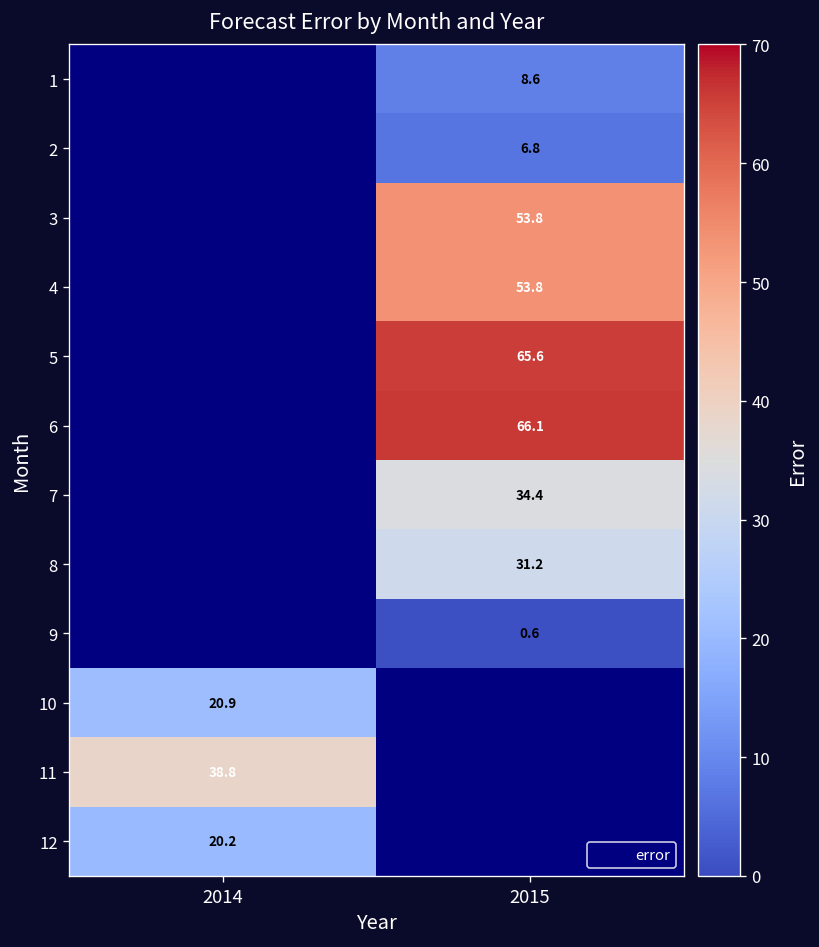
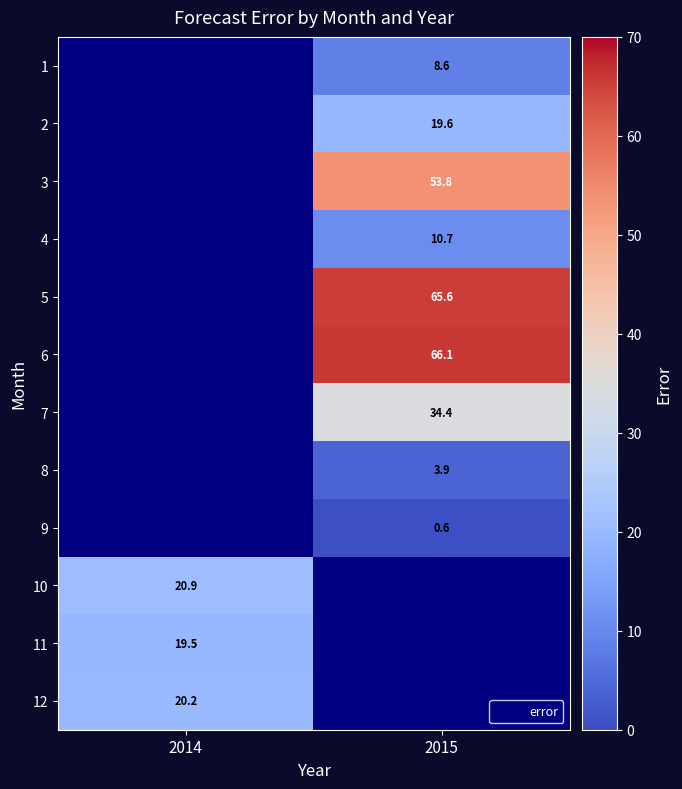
2, 2015: 6.8 -> 19.6
4, 2015: 53.8 -> 10.7
8, 2015: 31.2 -> 3.9
11, 2014: 38.8 -> 19.5
